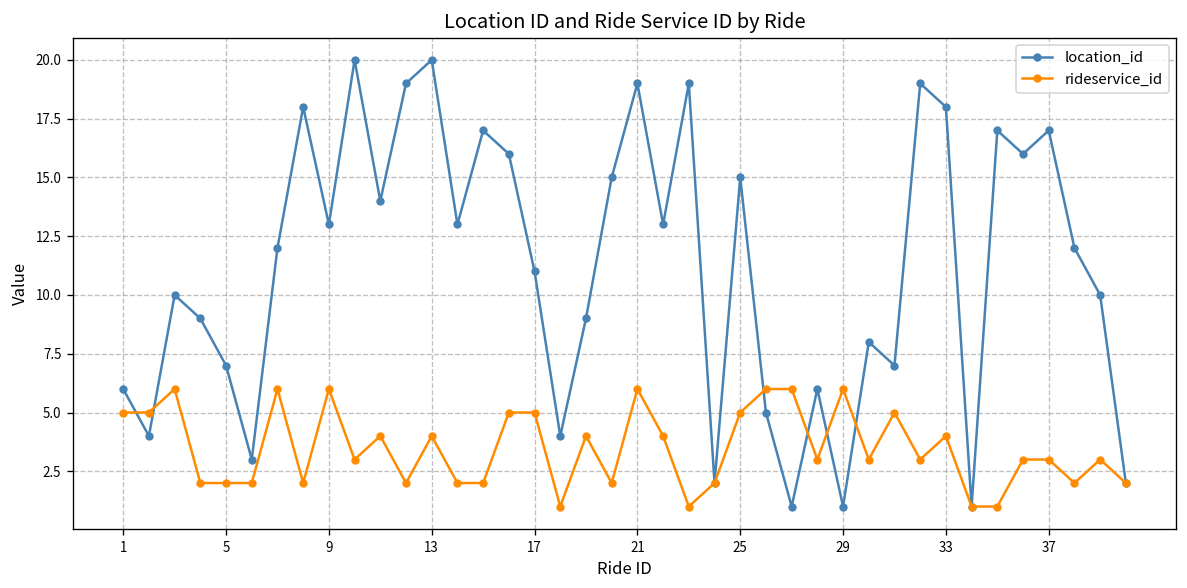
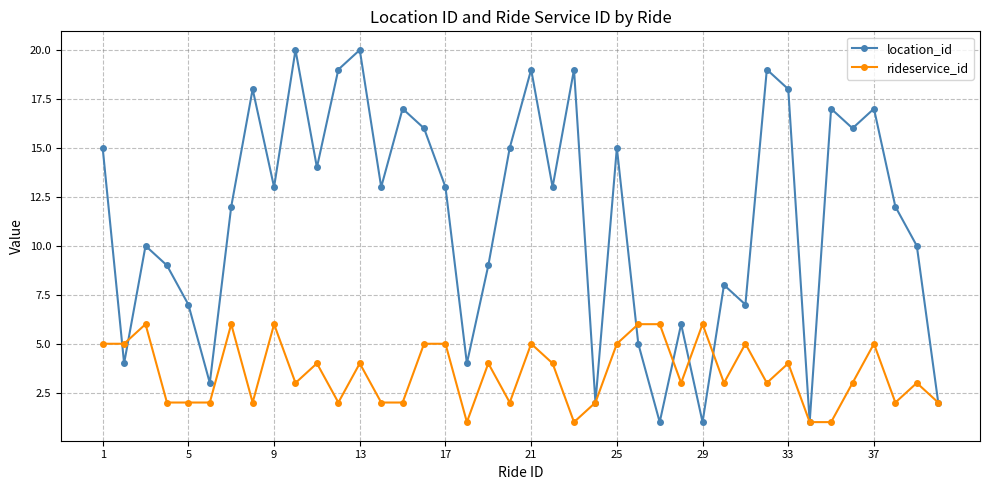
location_id, 1: 6 -> 15
location_id, 17: 11 -> 13
rideservice_id, 21: 6 -> 5
rideservice_id, 37: 3 -> 5
